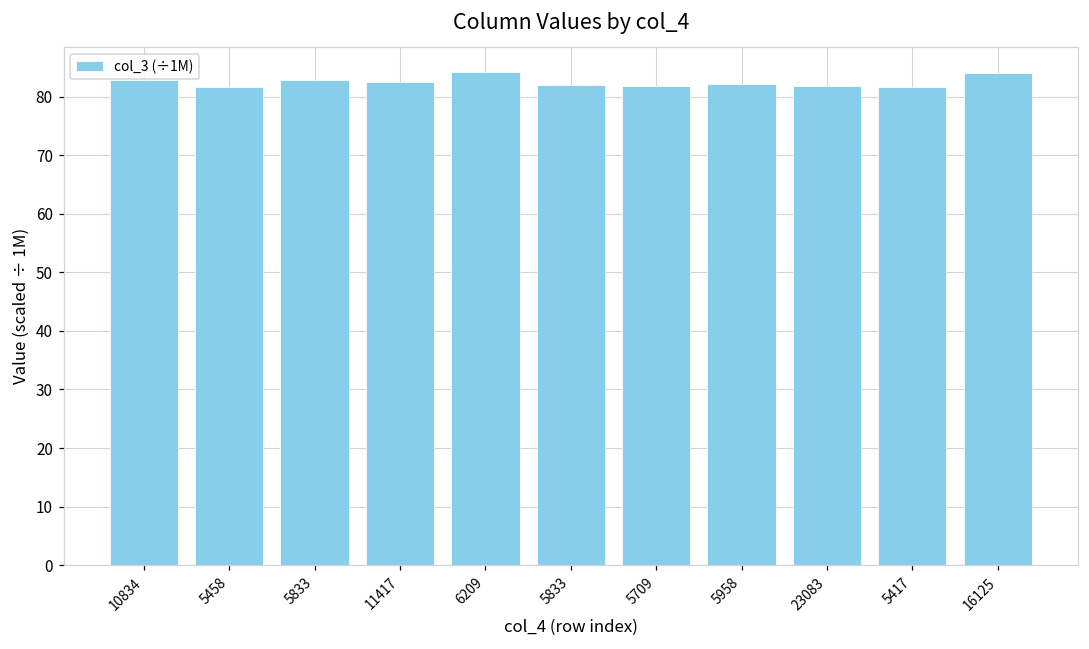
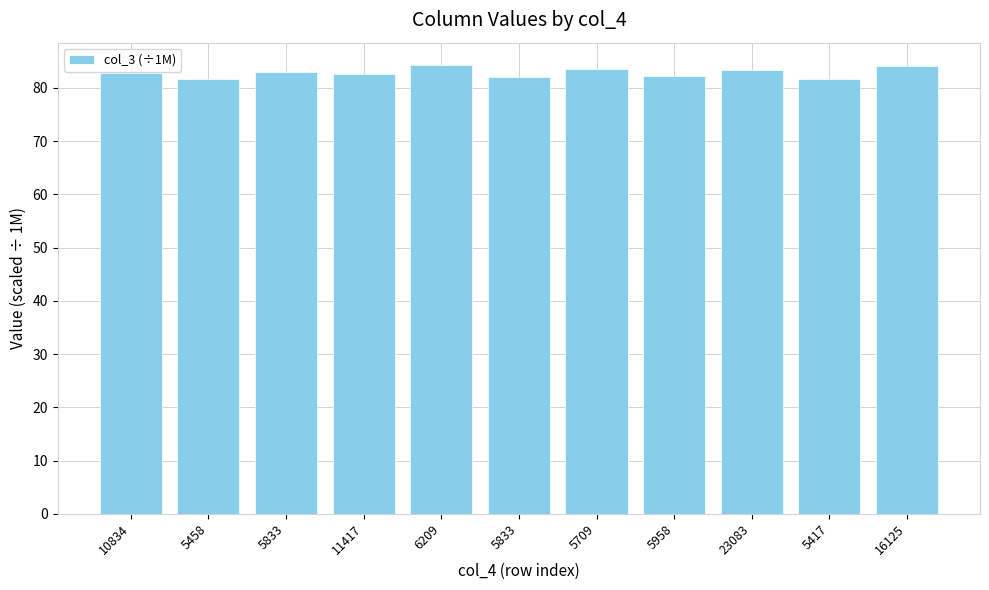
5709: 82 -> 84
23083: 82 -> 83
